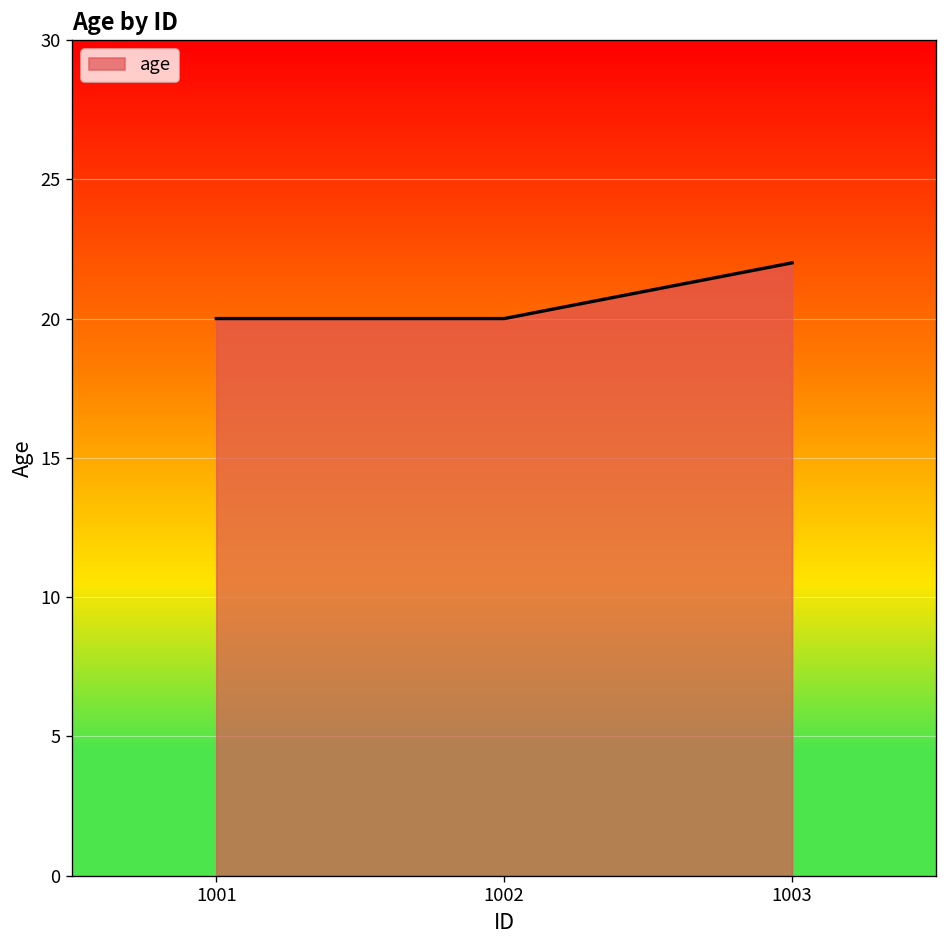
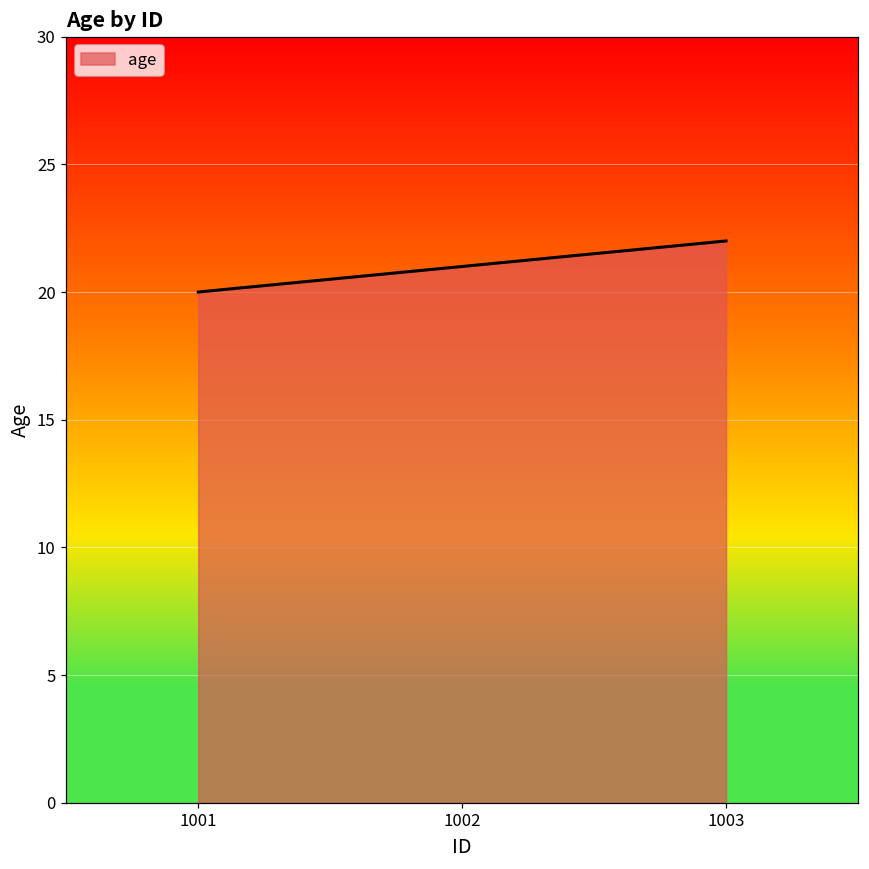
1002: 20 -> 21
